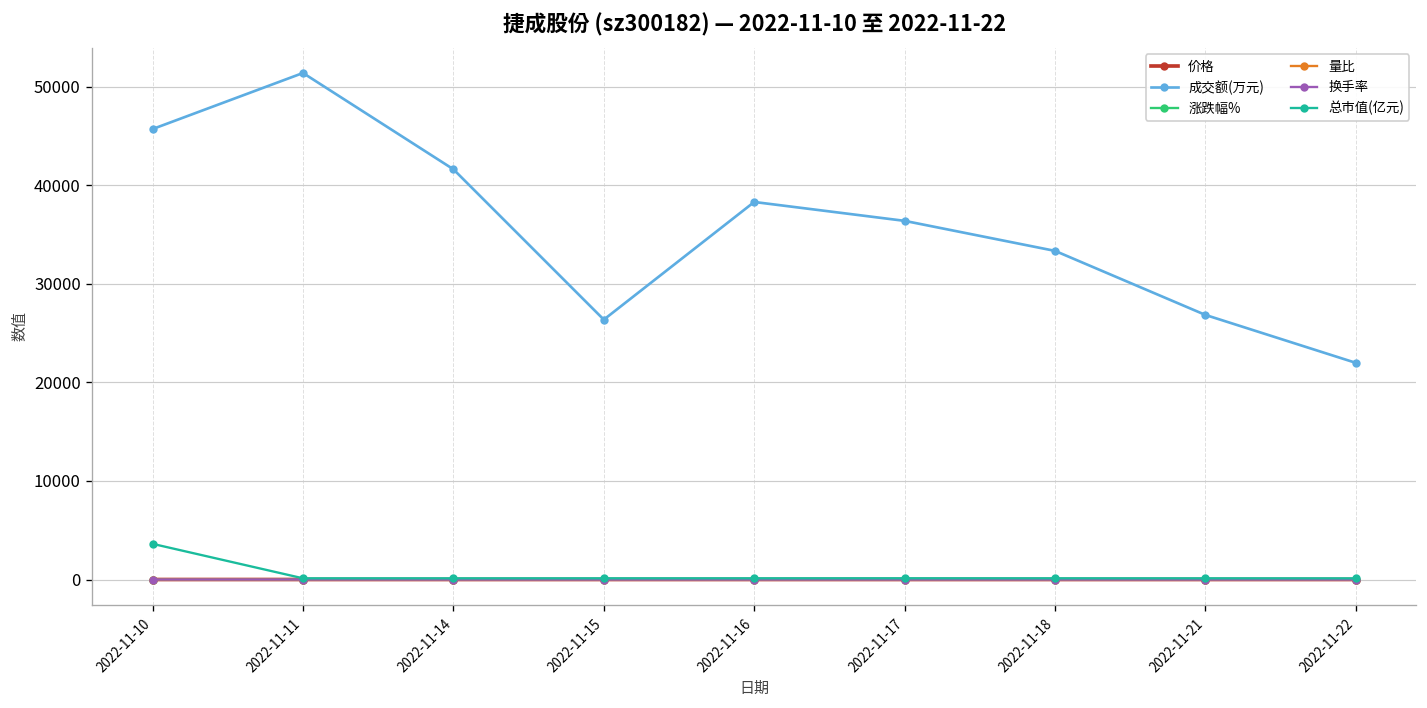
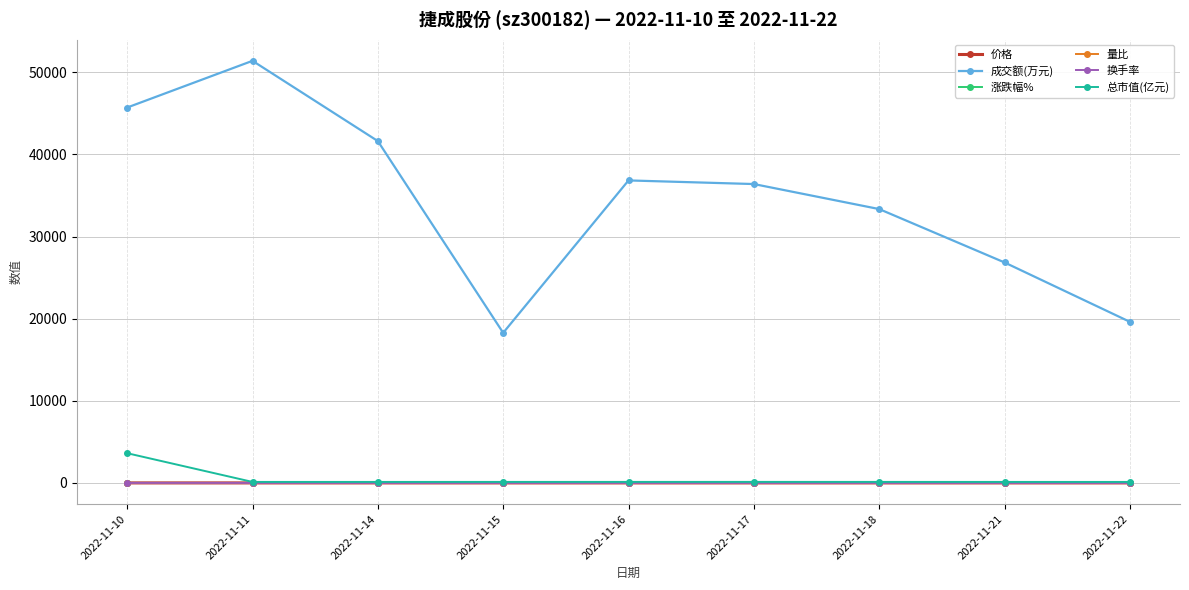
成交额(万元), 2022-11-15: 26000 -> 18000
成交额(万元), 2022-11-16: 38000 -> 37000
成交额(万元), 2022-11-22: 22000 -> 20000
